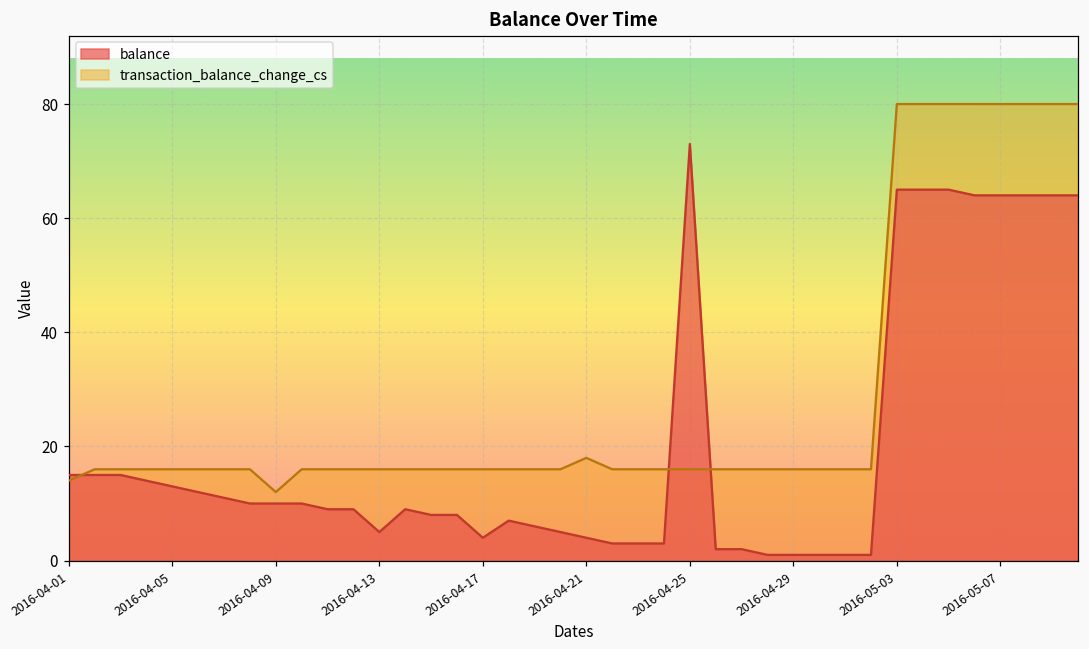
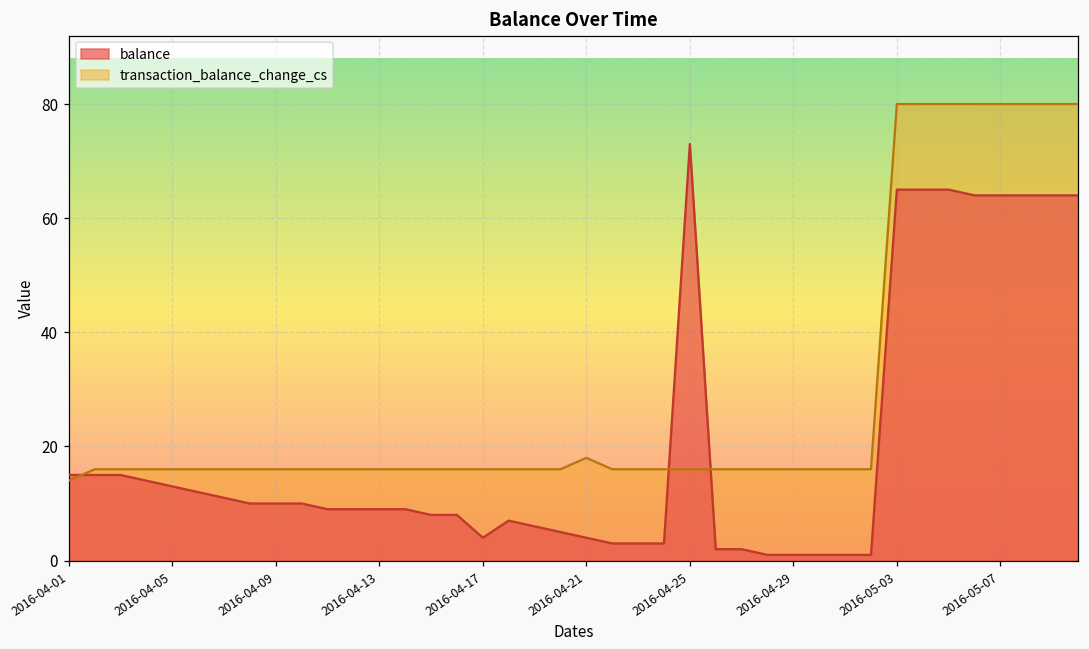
transaction_balance_change_cs, 2016-04-09: 12 -> 16
balance, 2016-04-13: 5 -> 9
